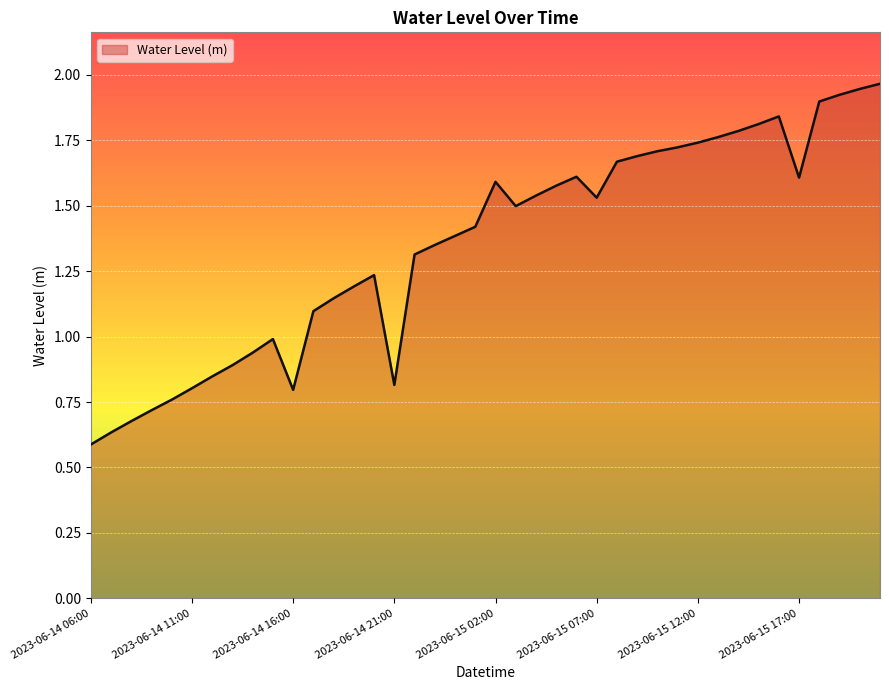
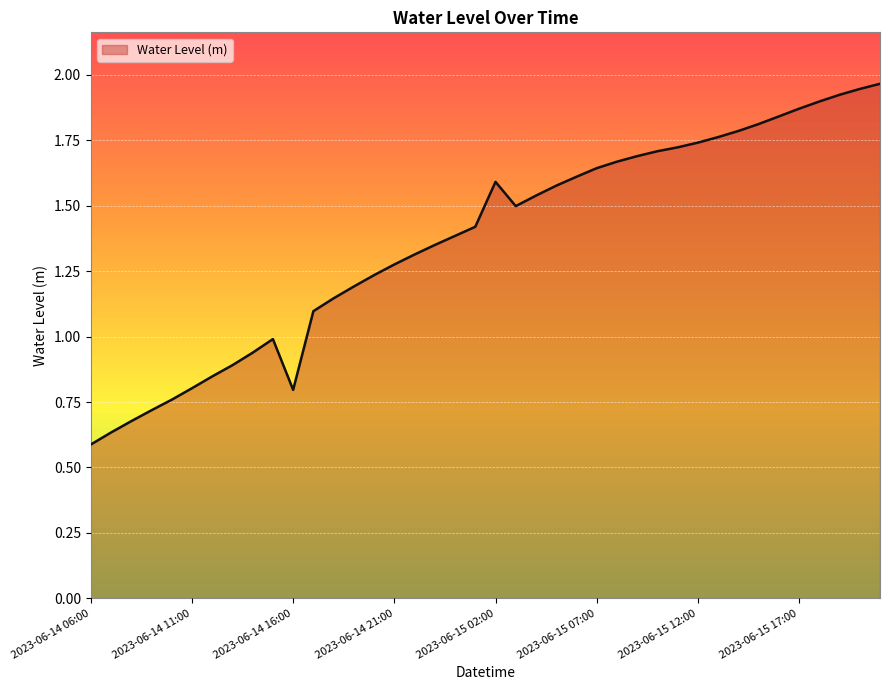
2023-06-14 21:00: 0.82 -> 1.28
2023-06-15 07:00: 1.53 -> 1.64
2023-06-15 17:00: 1.61 -> 1.87
